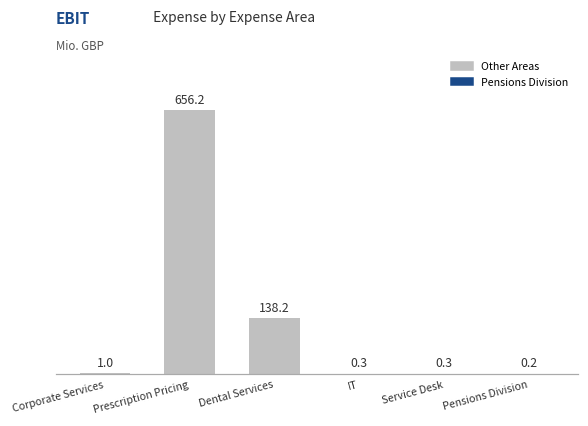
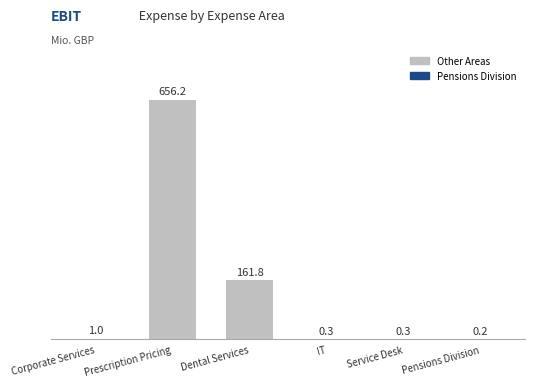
Dental Services: 138.2 -> 161.8
